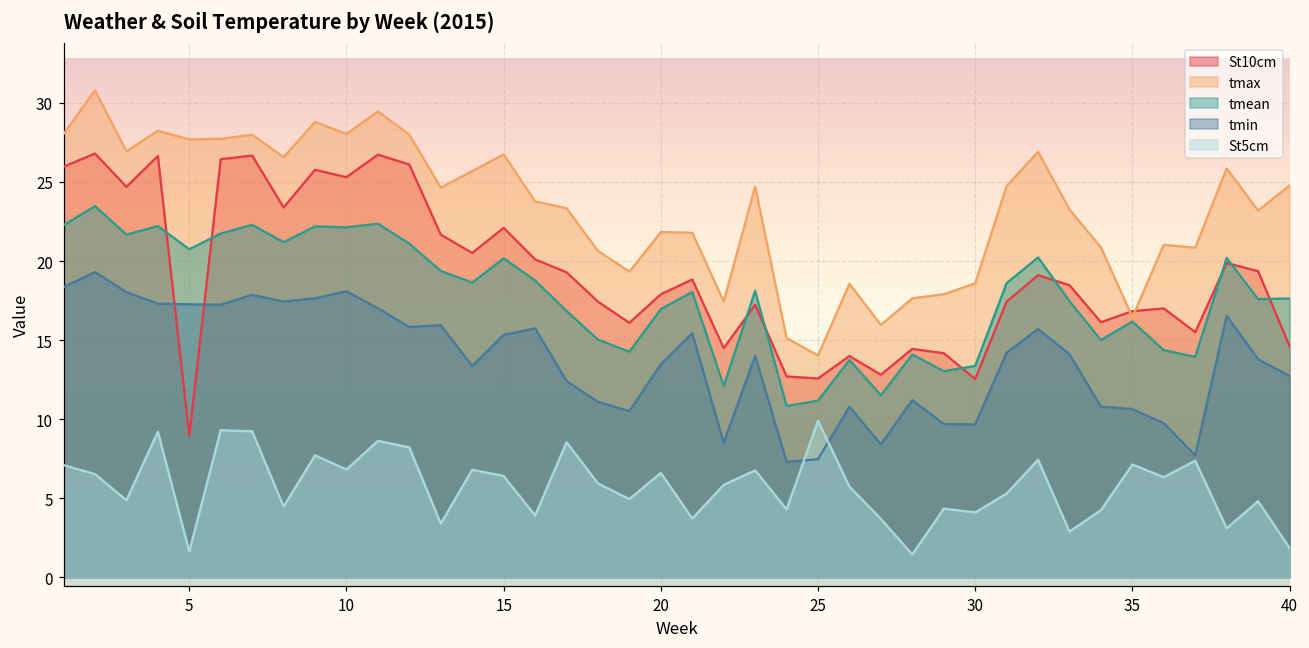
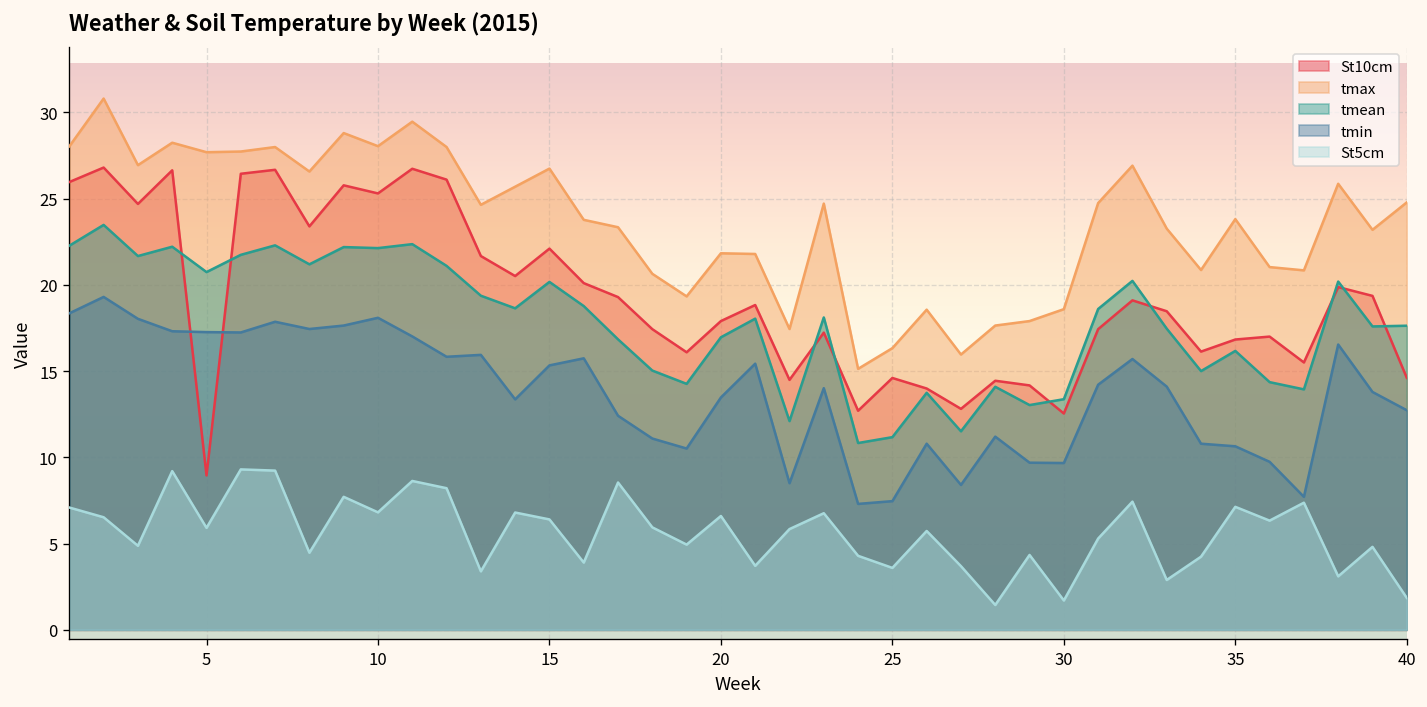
St5cm, 5: 1.6 -> 5.9
St10cm, 25: 12.6 -> 14.6
tmax, 25: 14.0 -> 16.3
St5cm, 25: 9.9 -> 3.6
St5cm, 30: 4.1 -> 1.7
tmax, 35: 16.5 -> 23.8
